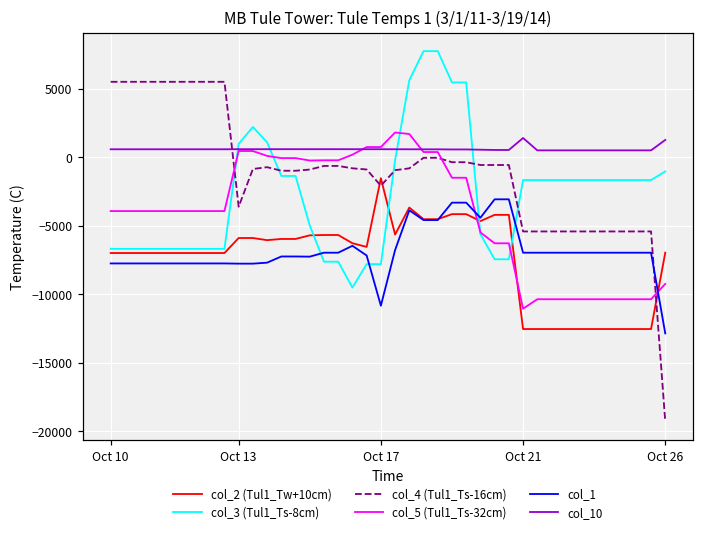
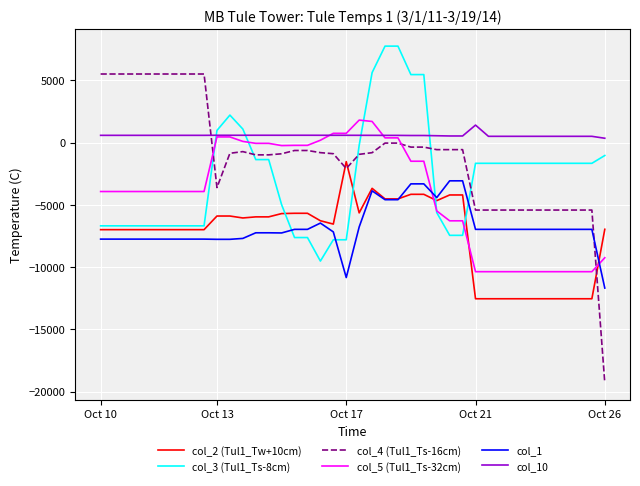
col_5 (Tul1_Ts-32cm), Oct 21: -11100 -> -10400
col_1, Oct 26: -12900 -> -11700
col_10, Oct 26: 1300 -> 300
